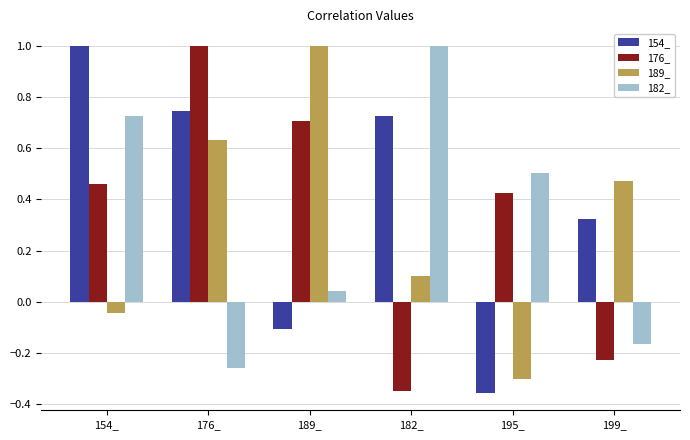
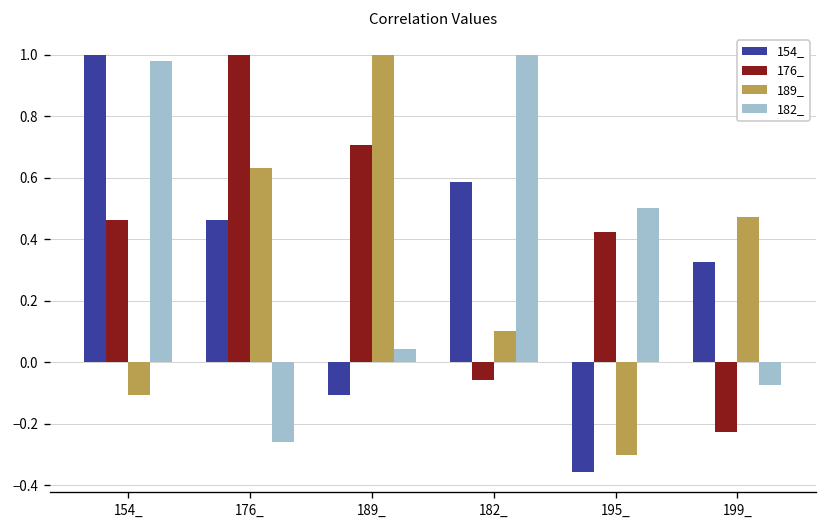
189_, 154_: -0.04 -> -0.11
182_, 154_: 0.72 -> 0.98
154_, 176_: 0.74 -> 0.46
154_, 182_: 0.72 -> 0.59
176_, 182_: -0.35 -> -0.06
182_, 199_: -0.17 -> -0.07
